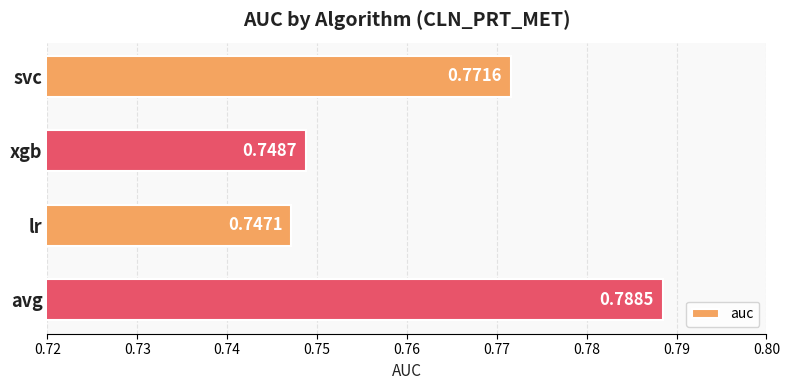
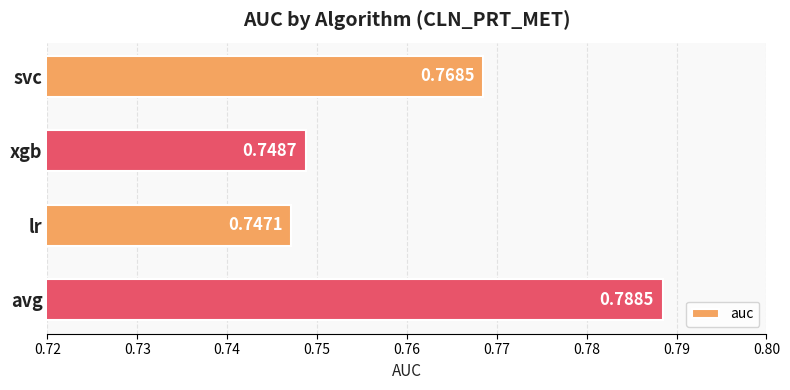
svc: 0.7716 -> 0.7685
